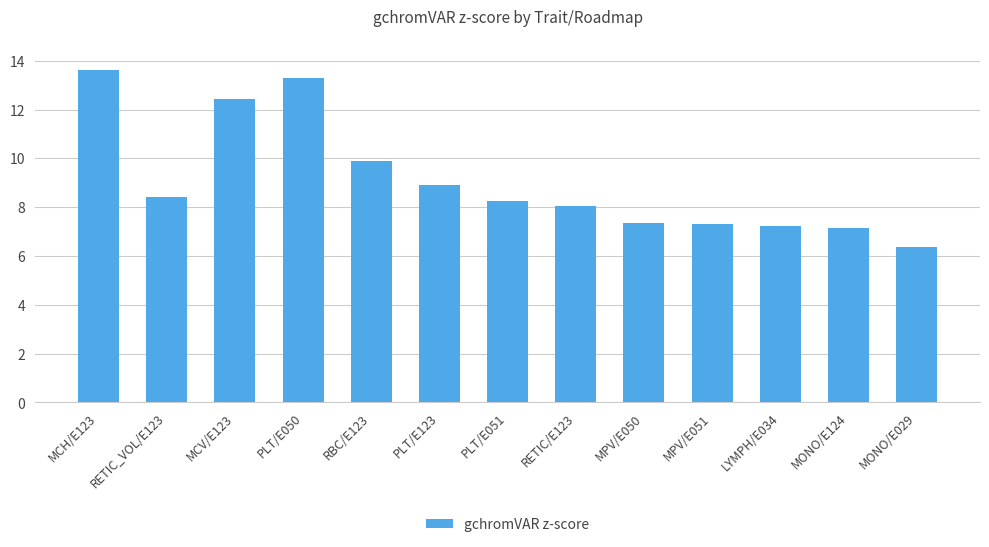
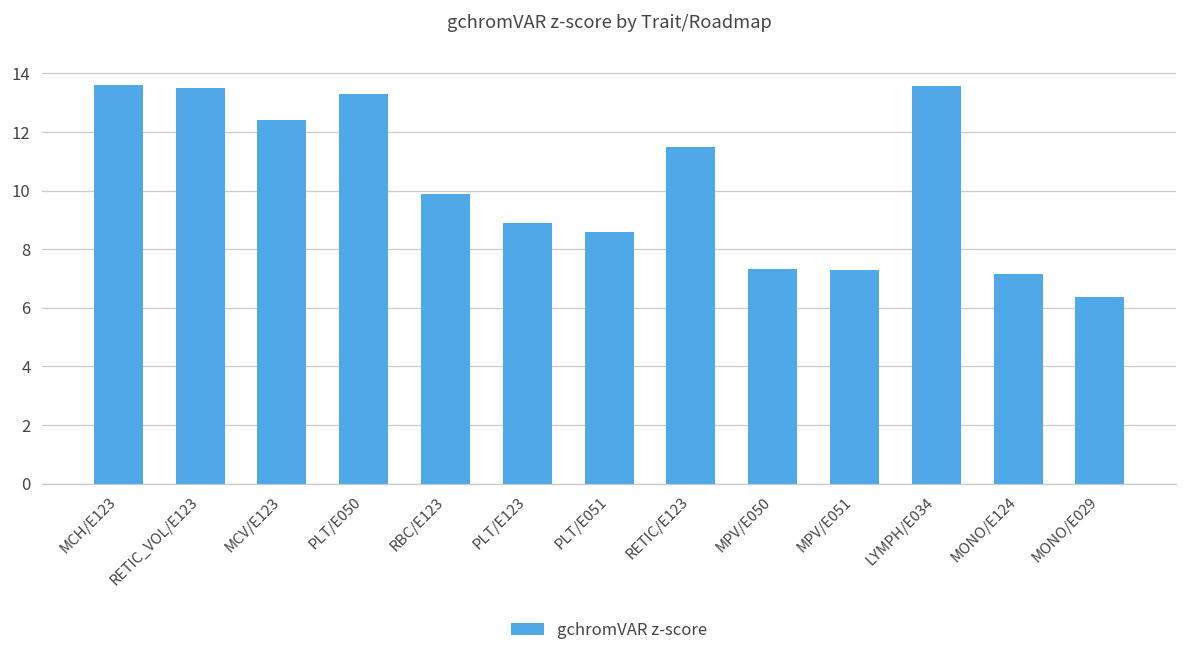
RETIC_VOL/E123: 8.4 -> 13.5
PLT/E051: 8.2 -> 8.6
RETIC/E123: 8.0 -> 11.5
LYMPH/E034: 7.2 -> 13.6
